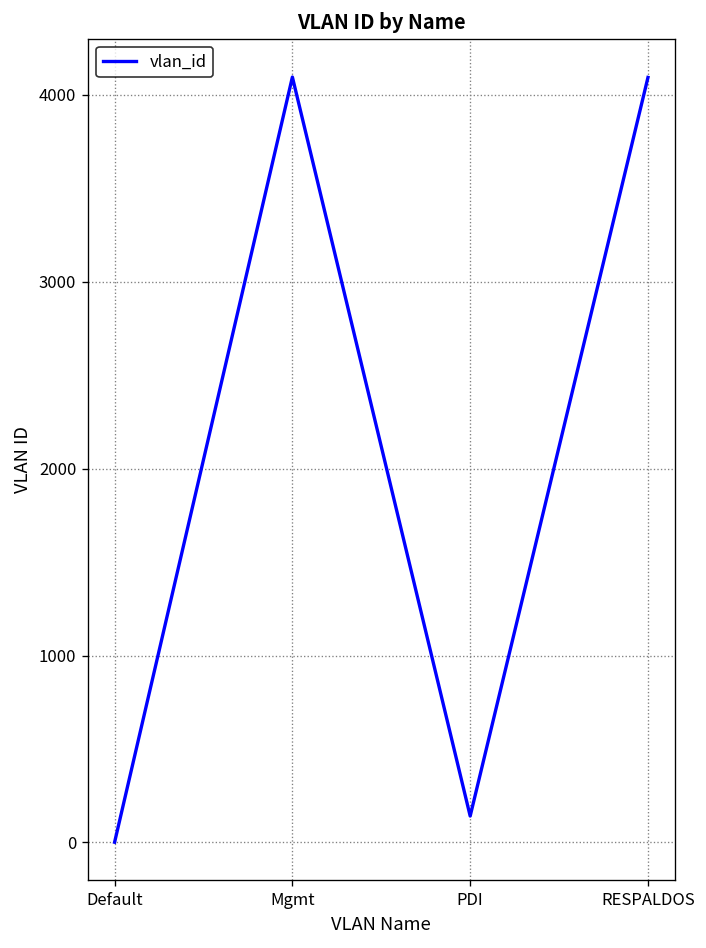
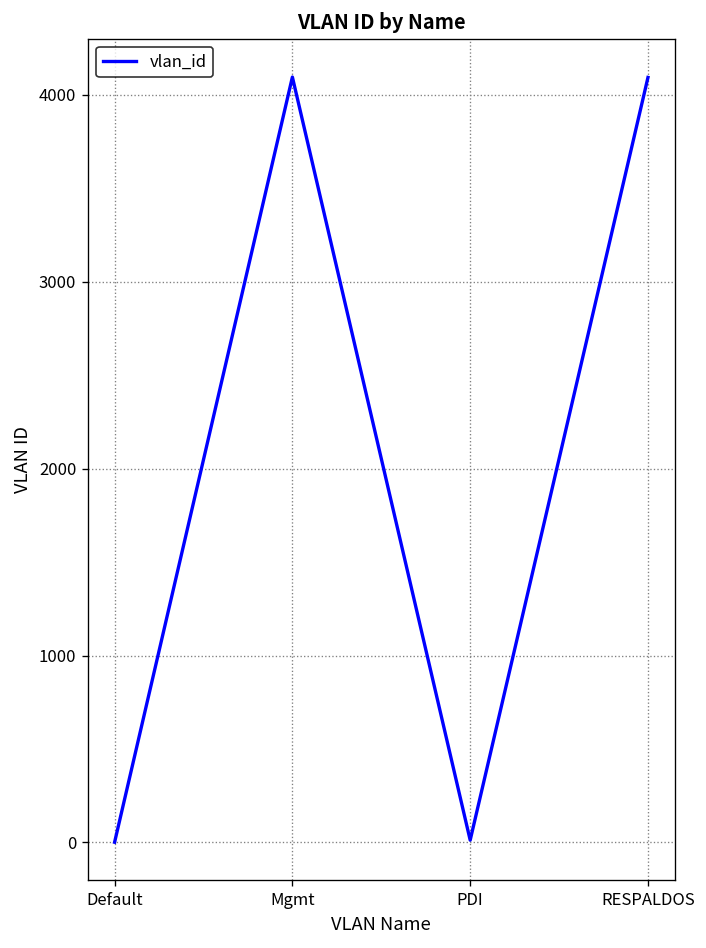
PDI: 140 -> 10
